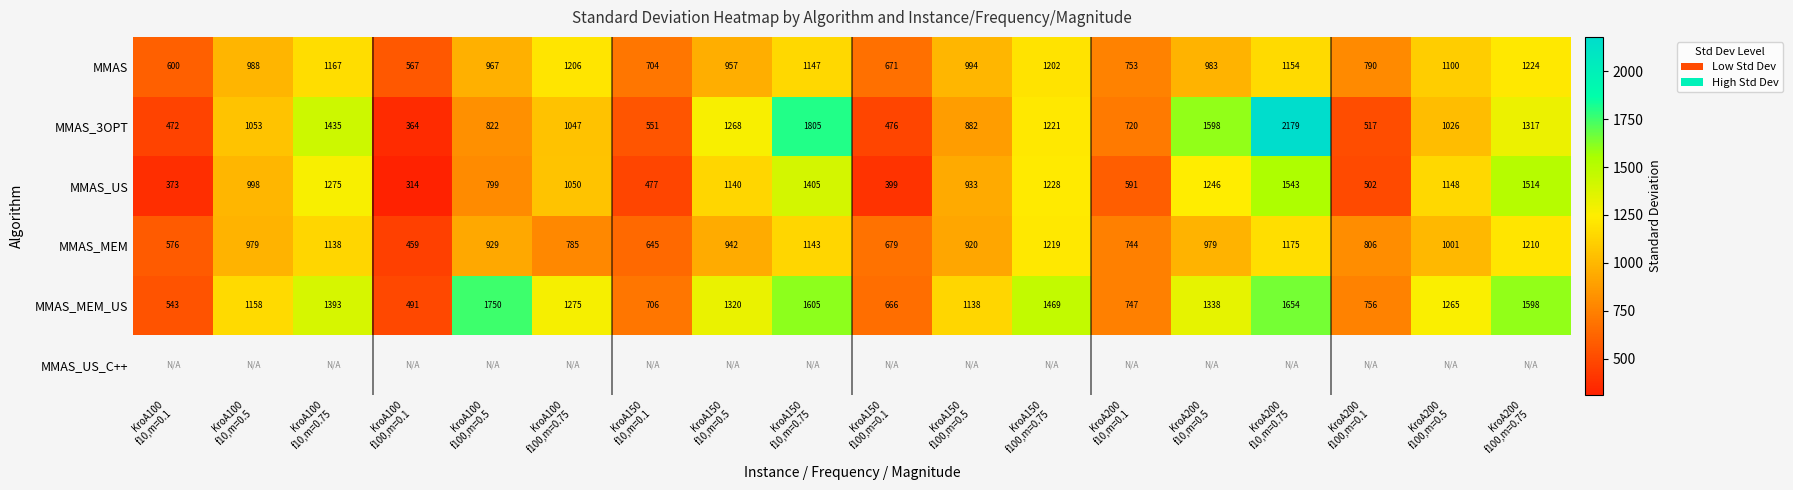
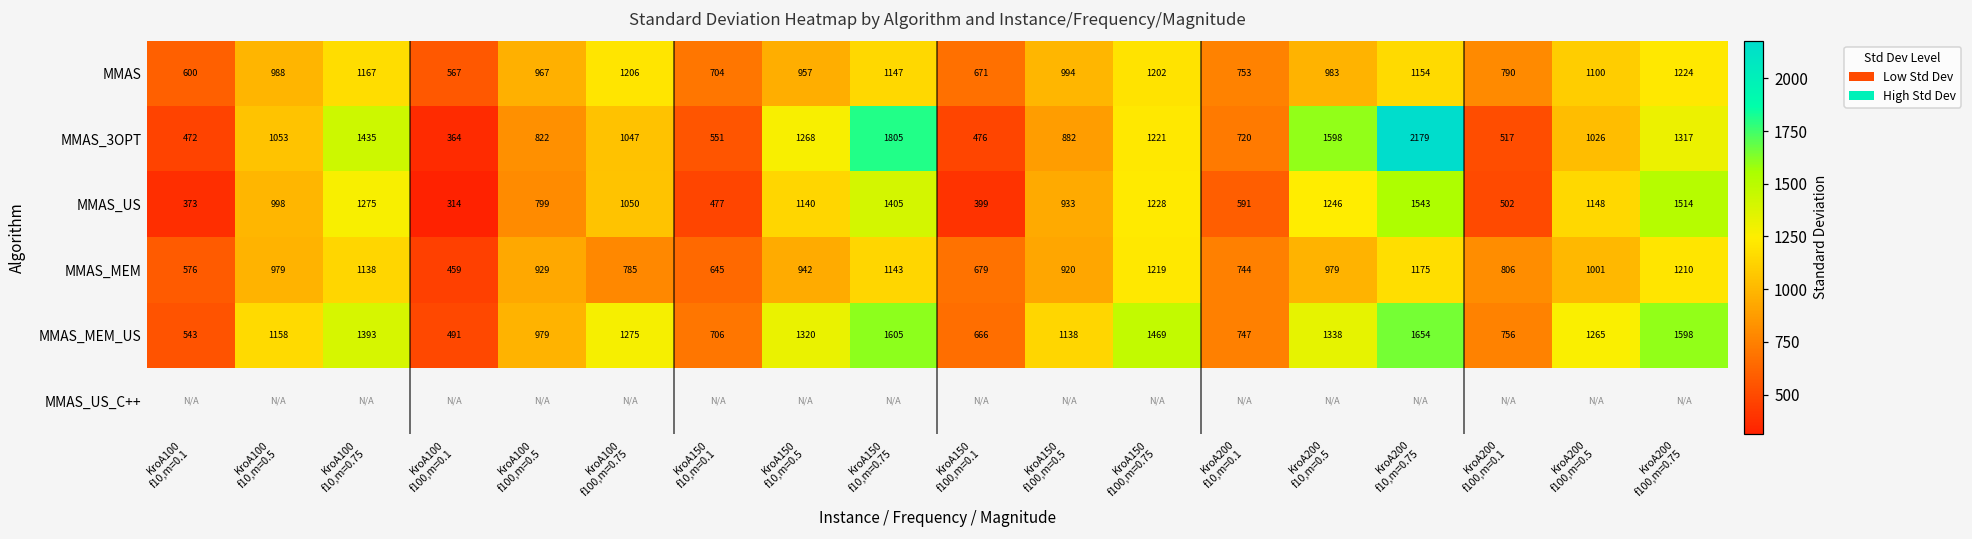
MMAS_MEM_US, KroA100 f100,m=0.5: 1750 -> 979
